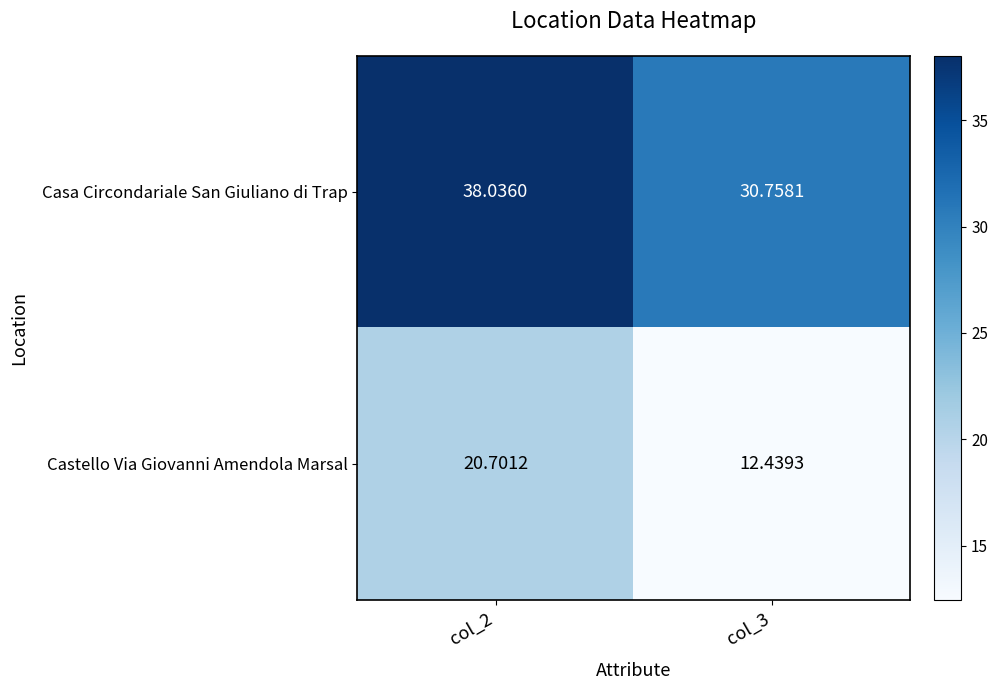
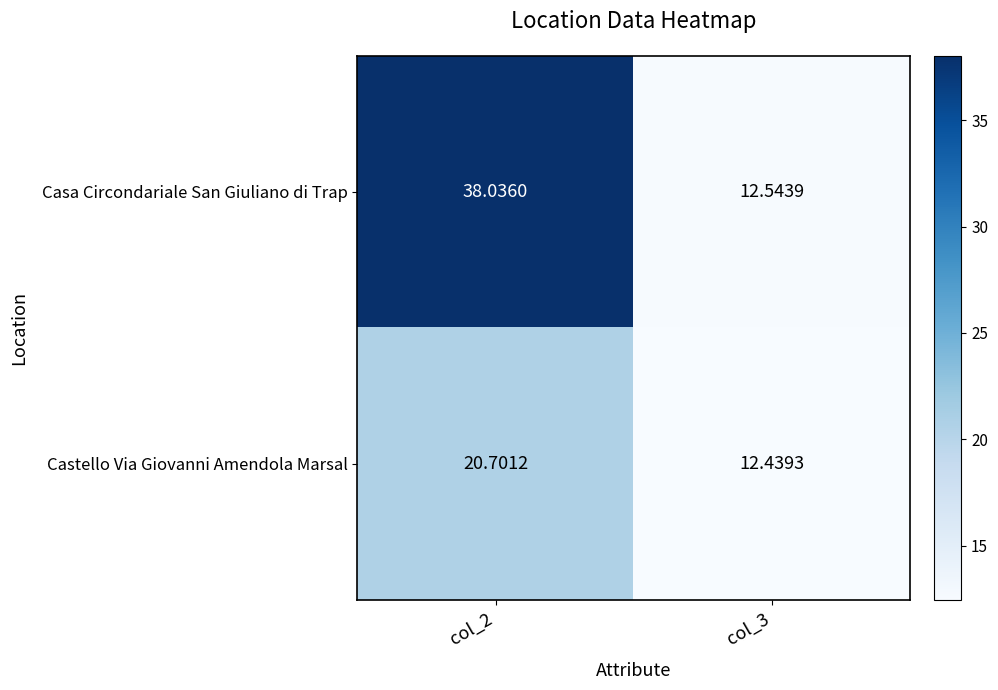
Casa Circondariale San Giuliano di Trap, col_3: 30.7581 -> 12.5439
